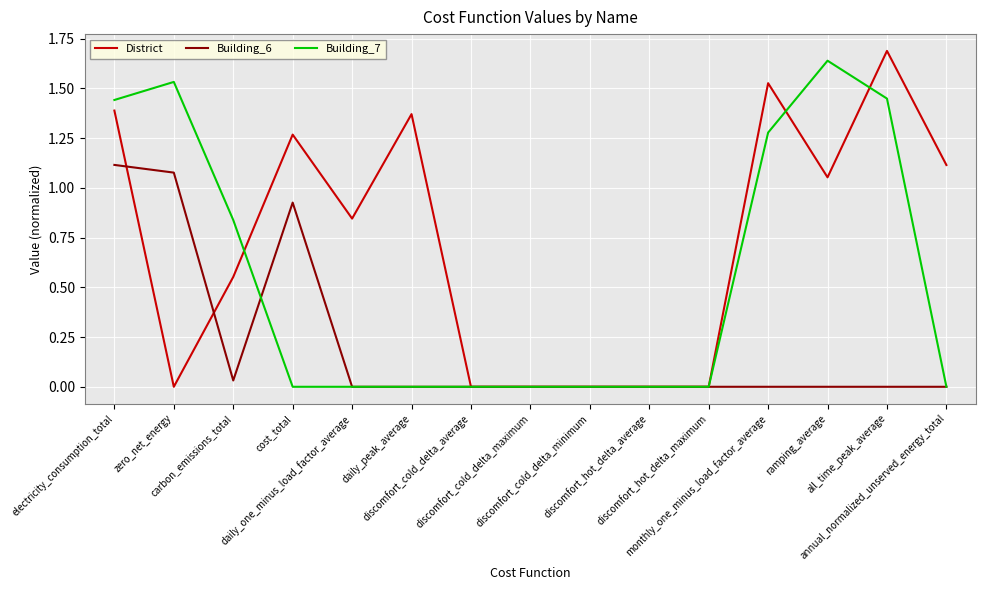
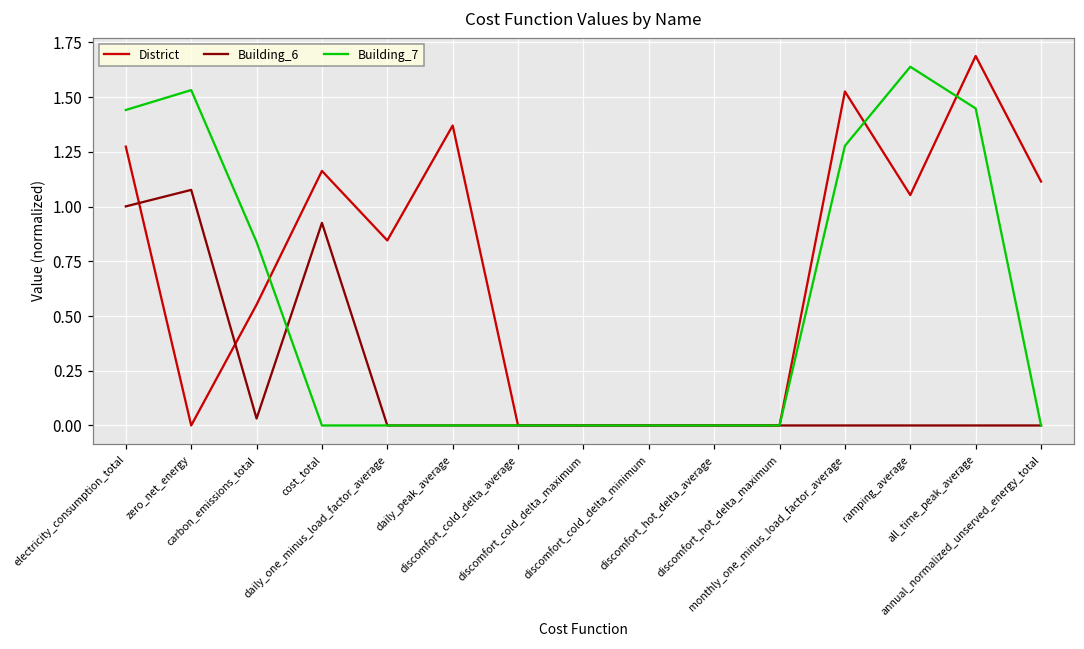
District, electricity_consumption_total: 1.39 -> 1.27
Building_6, electricity_consumption_total: 1.12 -> 1.00
District, cost_total: 1.27 -> 1.16
